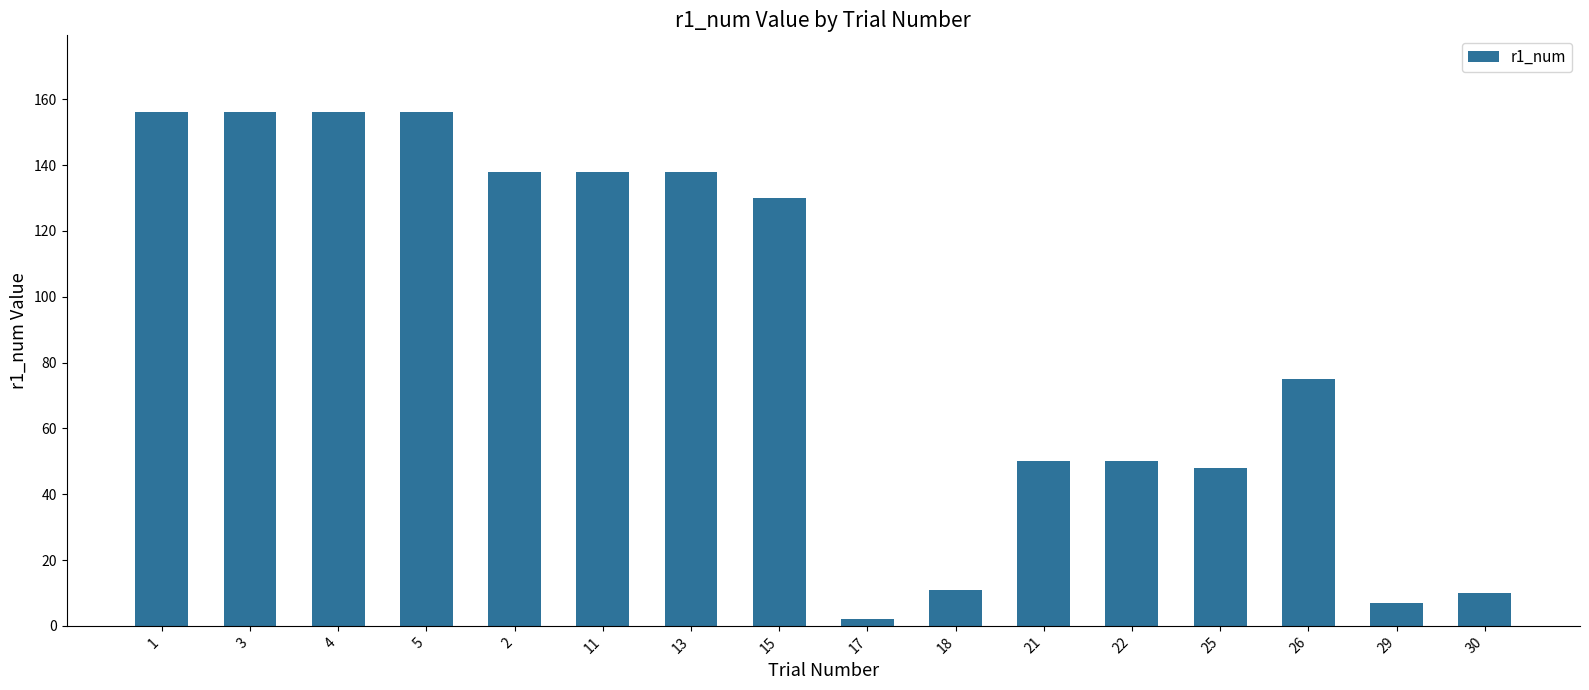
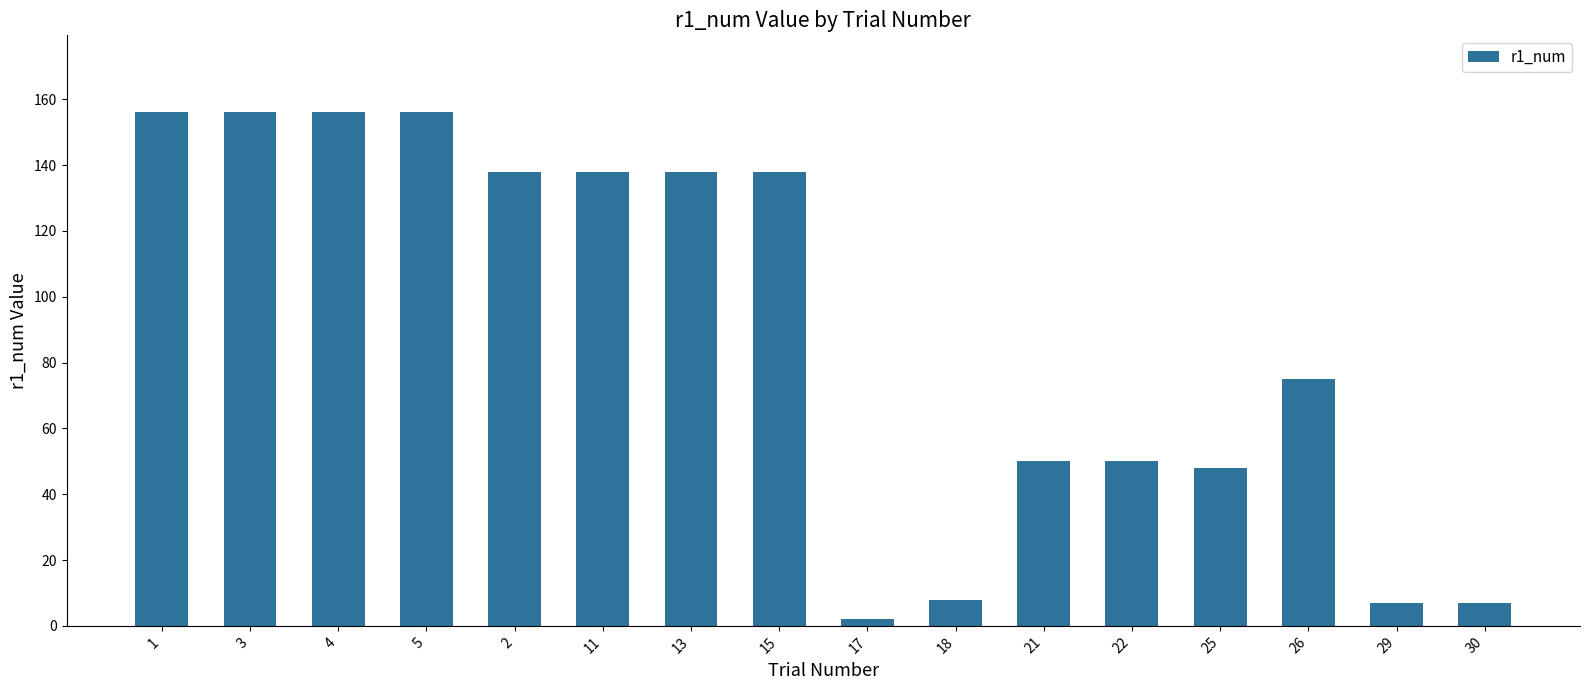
15: 130 -> 138
18: 11 -> 8
30: 10 -> 7
